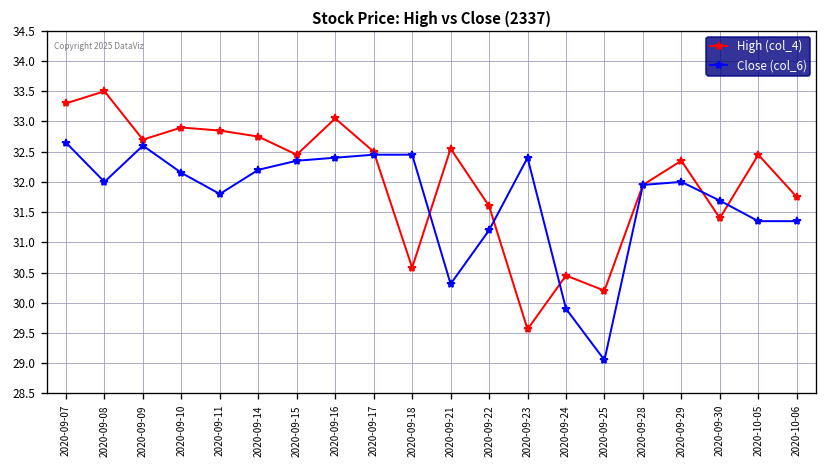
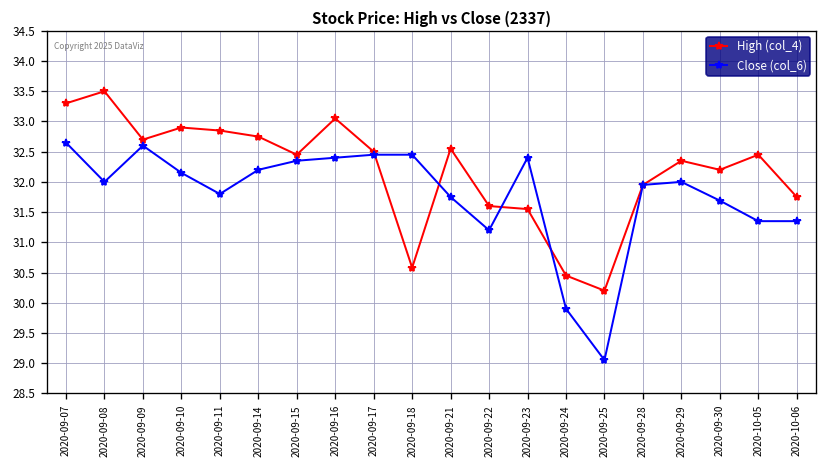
Close (col_6), 2020-09-21: 30.3 -> 31.8
High (col_4), 2020-09-23: 29.6 -> 31.6
High (col_4), 2020-09-30: 31.4 -> 32.2
